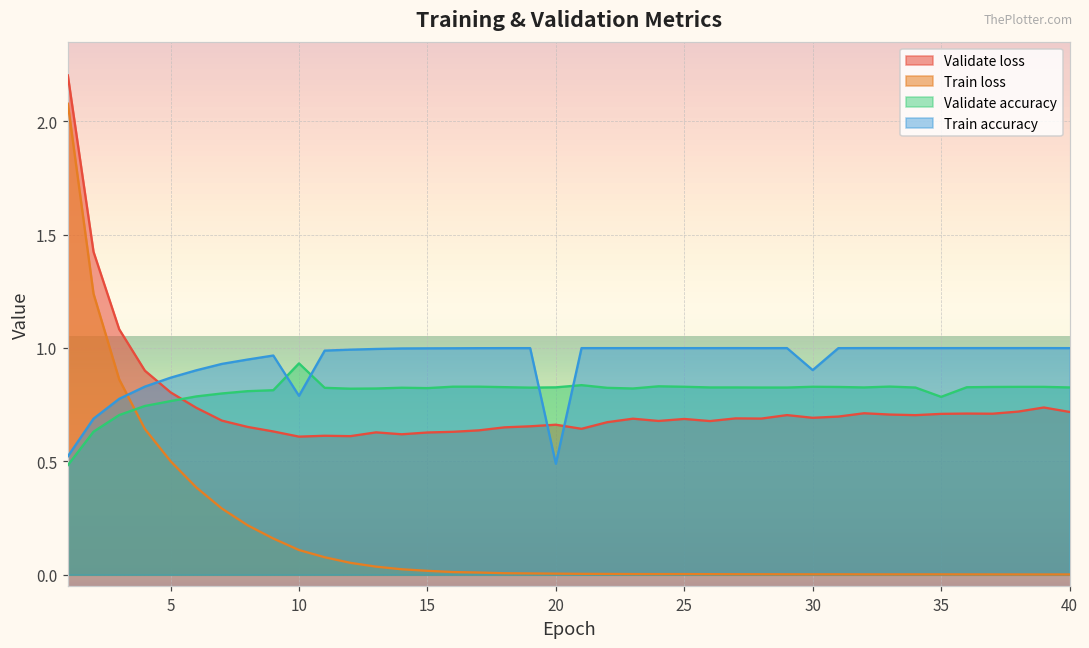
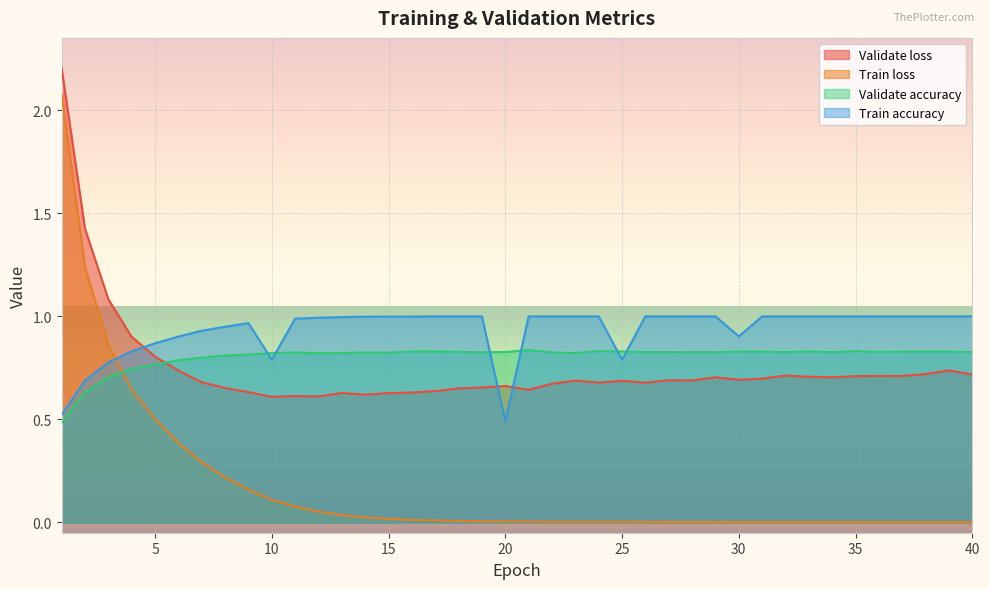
Validate accuracy, 10: 0.93 -> 0.82
Train accuracy, 25: 1.00 -> 0.79
Validate accuracy, 35: 0.78 -> 0.83
